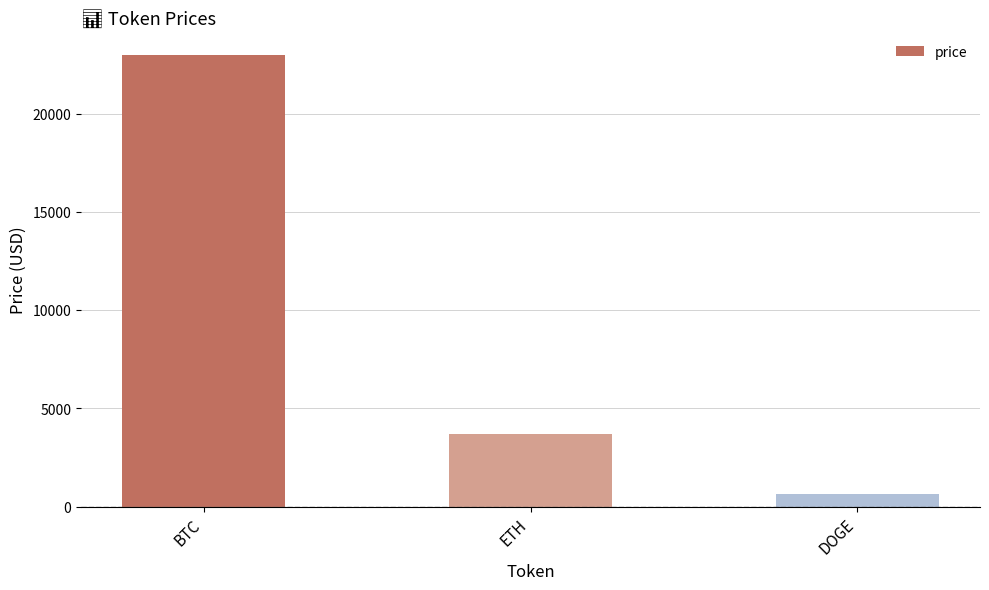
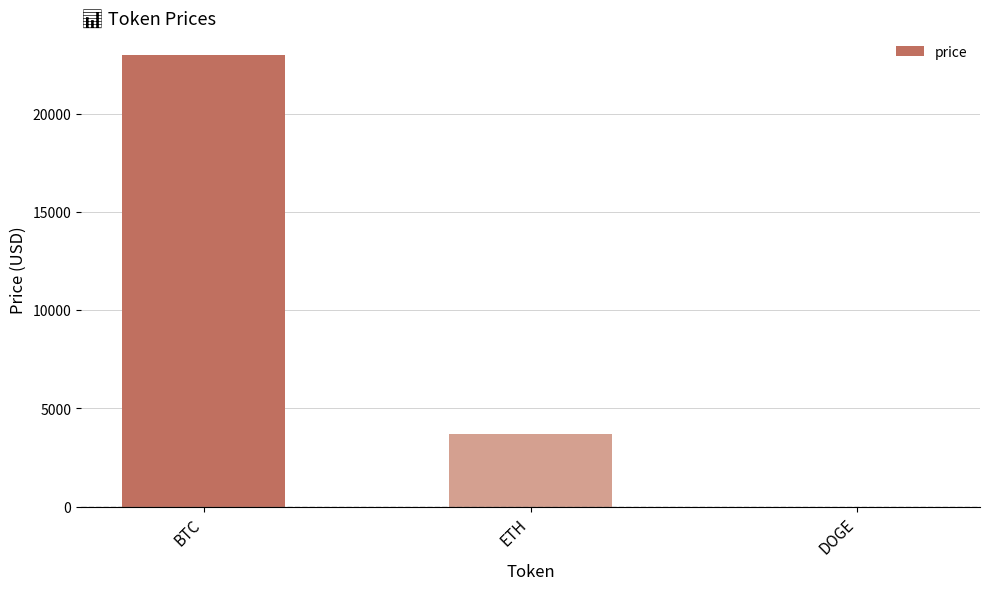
DOGE: 700 -> 0
